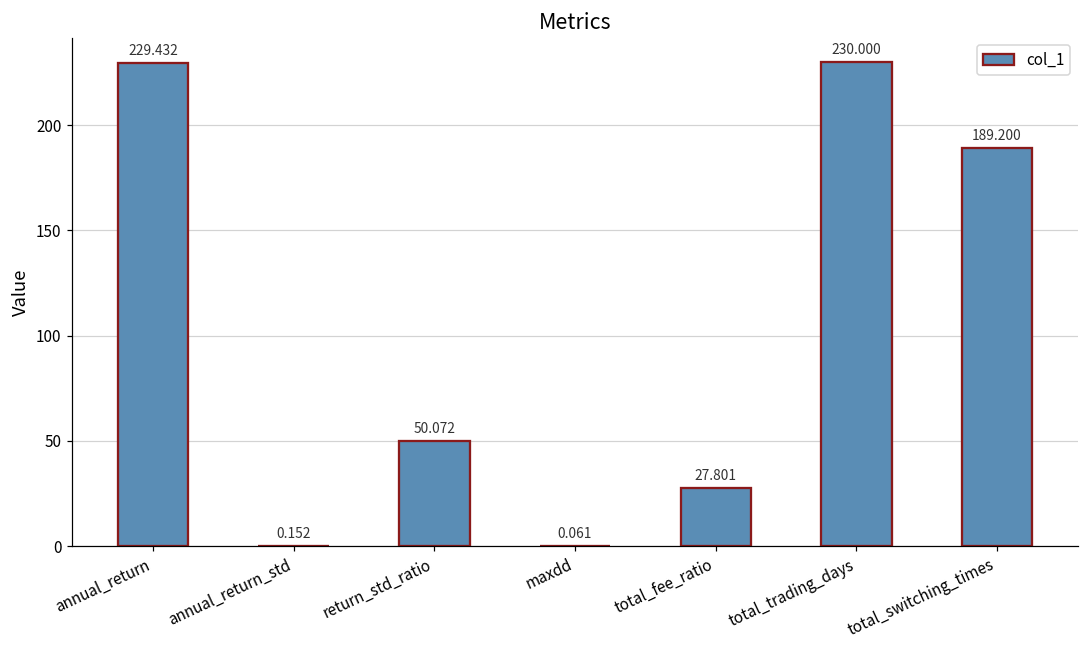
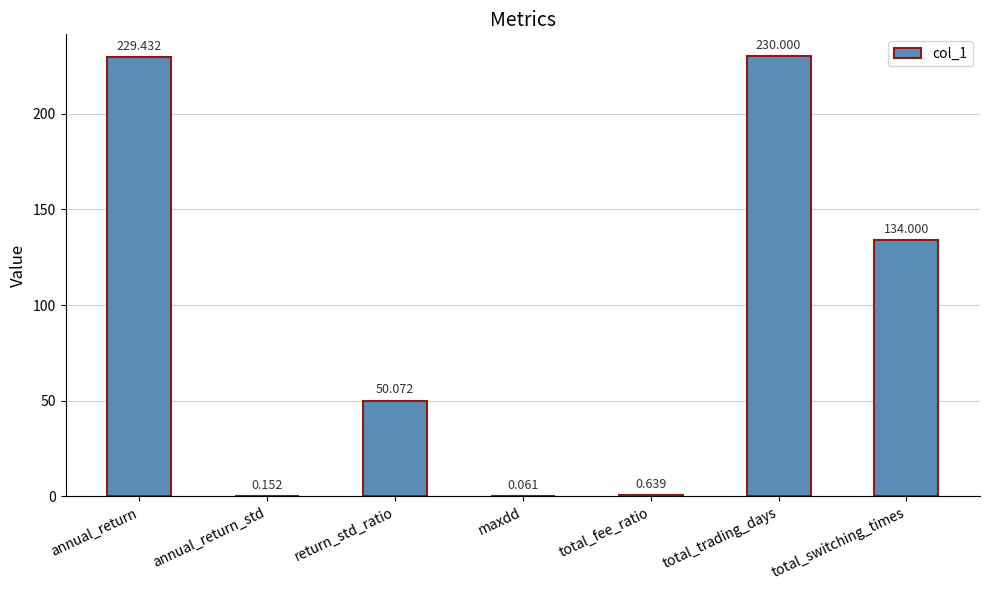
total_fee_ratio: 27.801 -> 0.639
total_switching_times: 189.200 -> 134.000
